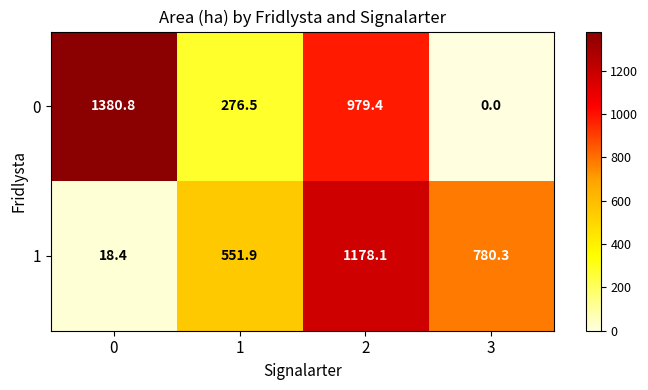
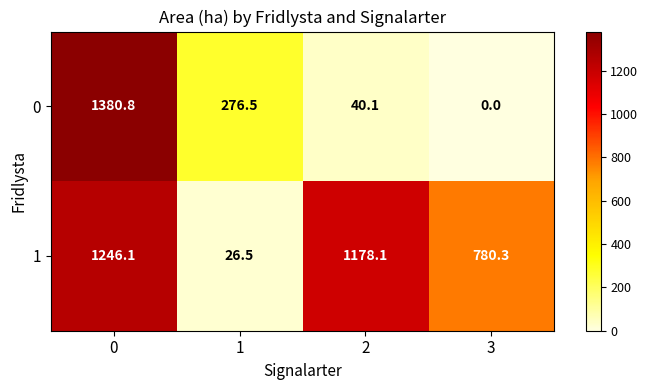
0, 2: 979.4 -> 40.1
1, 0: 18.4 -> 1246.1
1, 1: 551.9 -> 26.5
